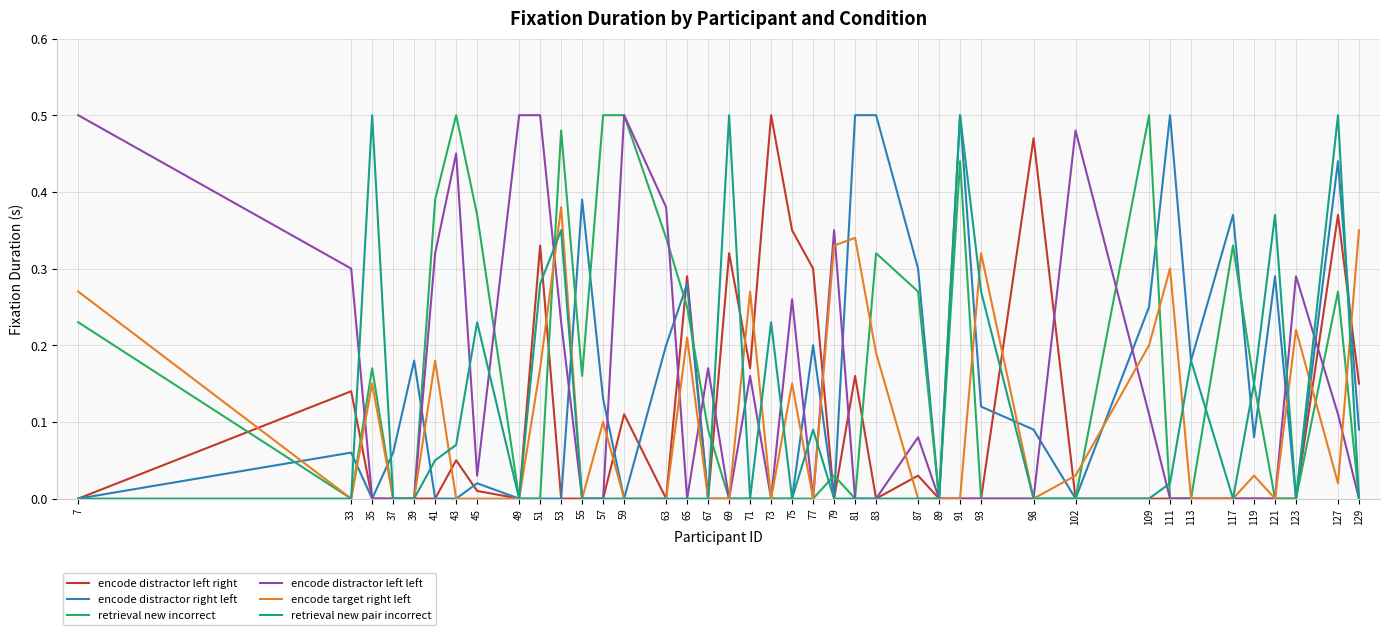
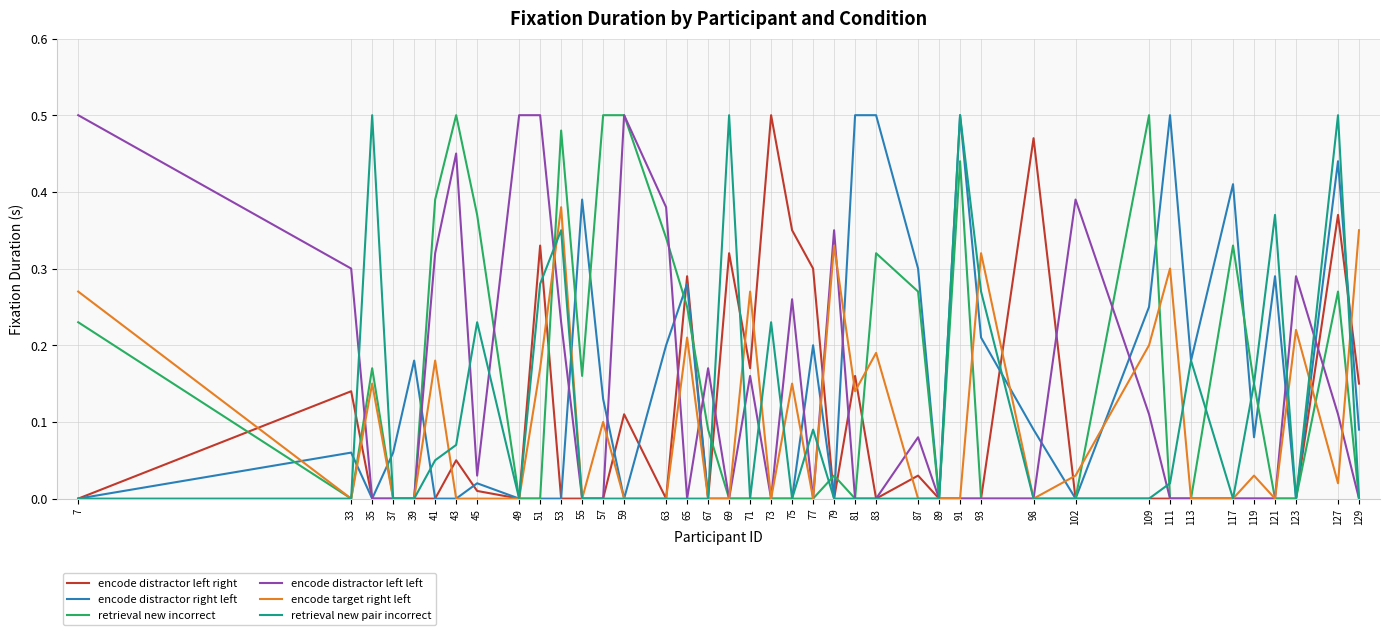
encode target right left, 81: 0.34 -> 0.14
encode distractor right left, 93: 0.12 -> 0.21
encode distractor left left, 102: 0.48 -> 0.39
encode distractor right left, 117: 0.37 -> 0.41
